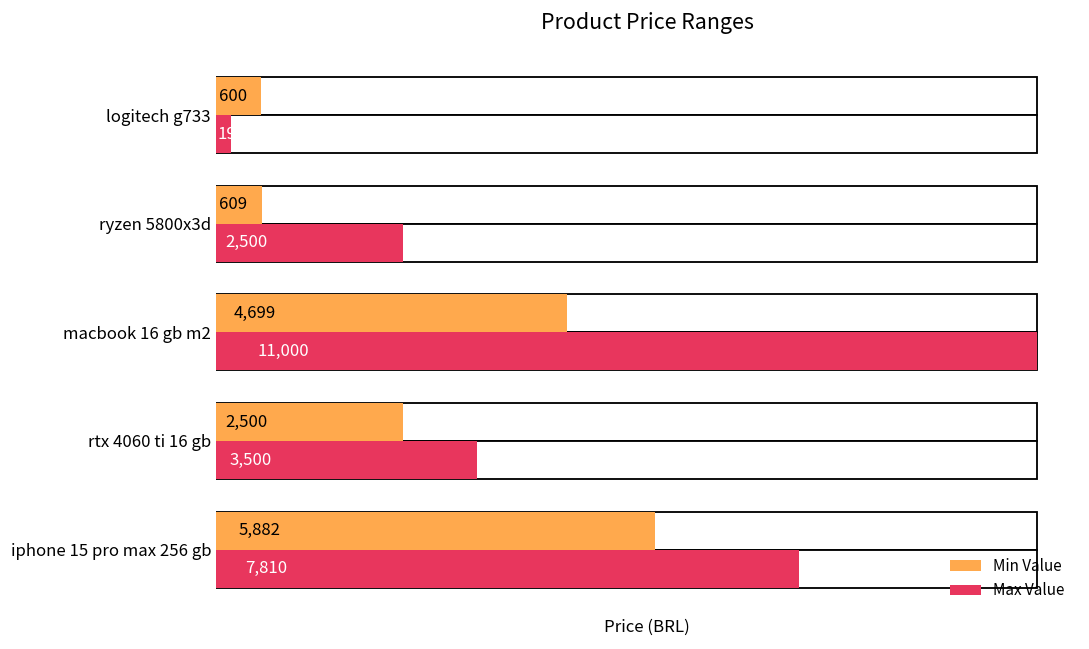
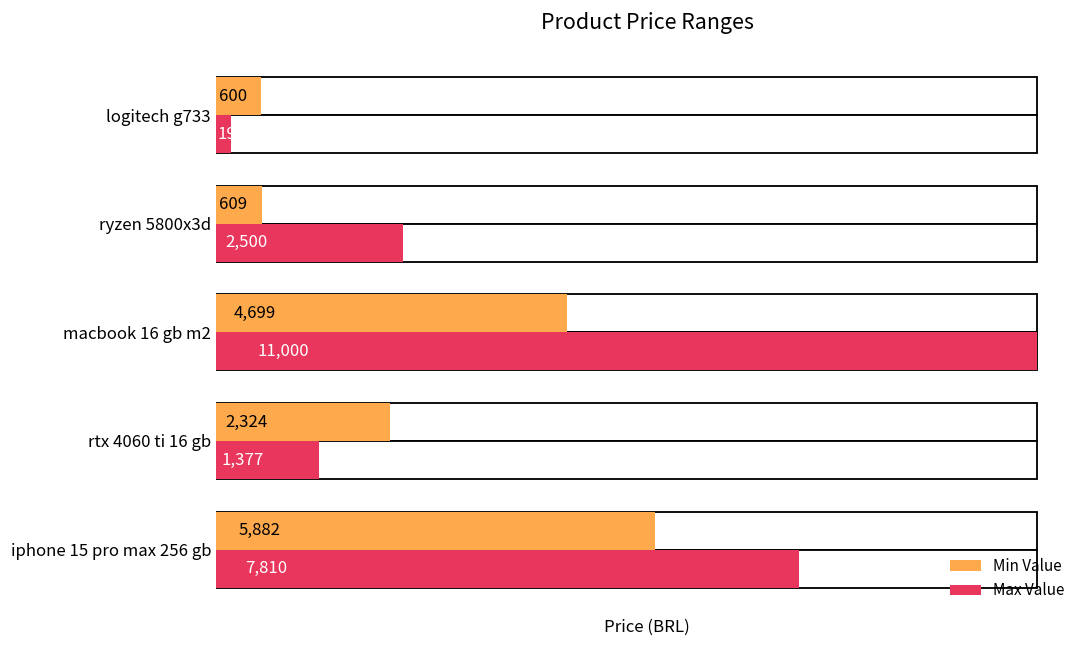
Min Value, rtx 4060 ti 16 gb: 2,500 -> 2,324
Max Value, rtx 4060 ti 16 gb: 3,500 -> 1,377
